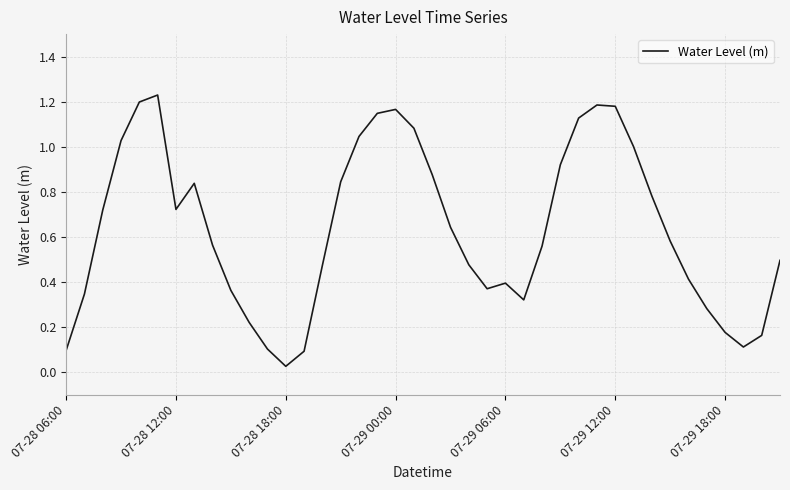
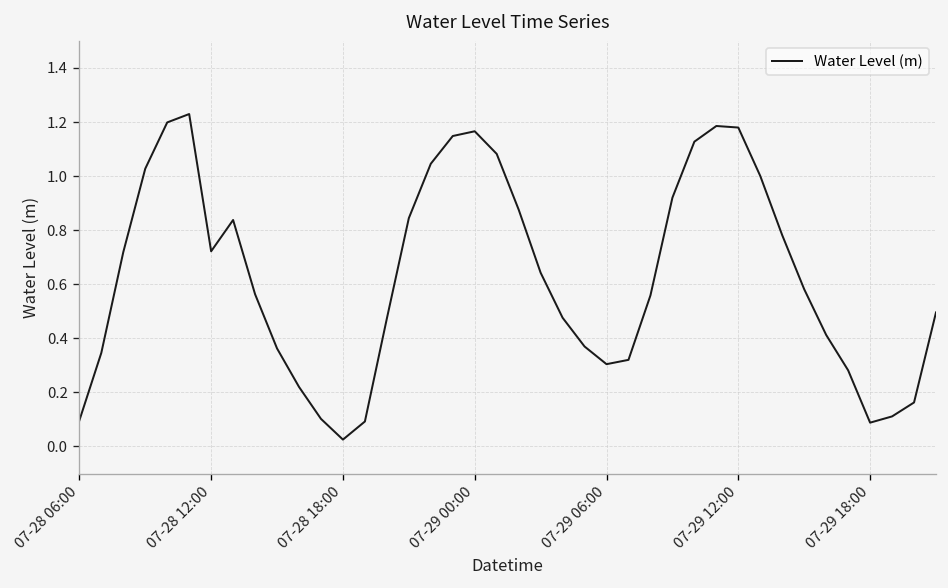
07-29 06:00: 0.39 -> 0.30
07-29 18:00: 0.18 -> 0.09
